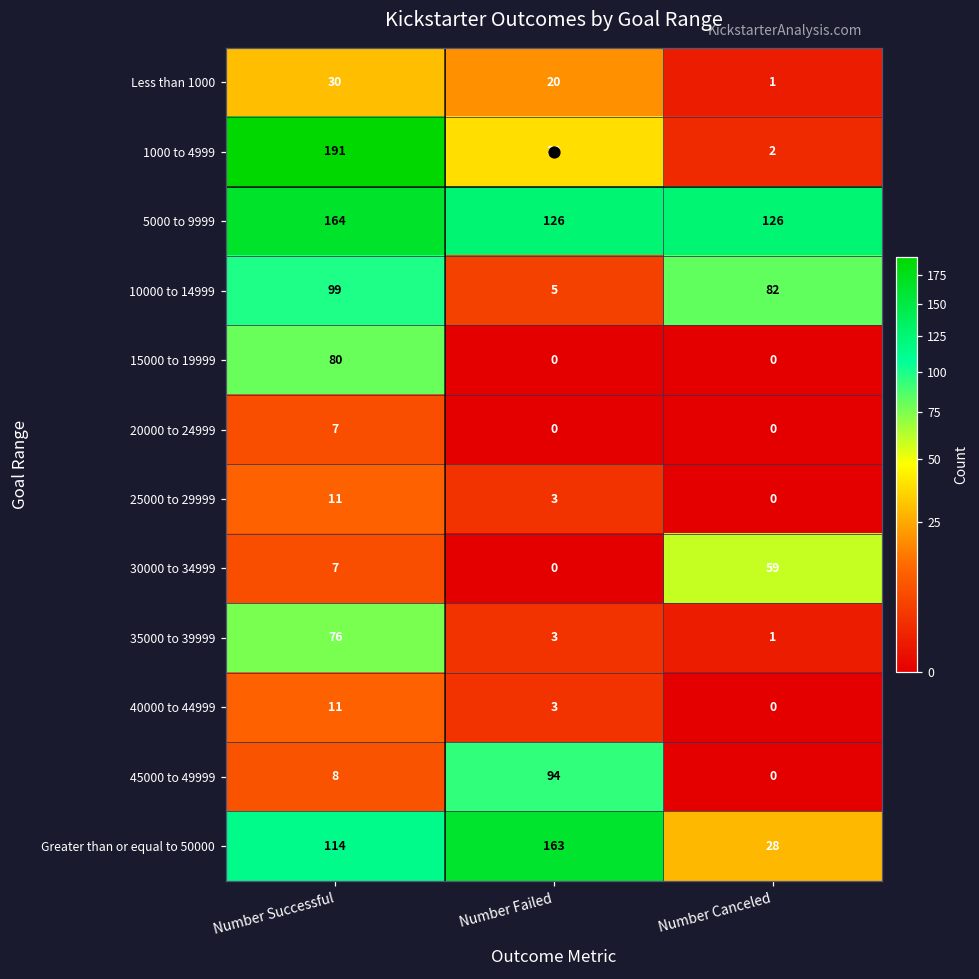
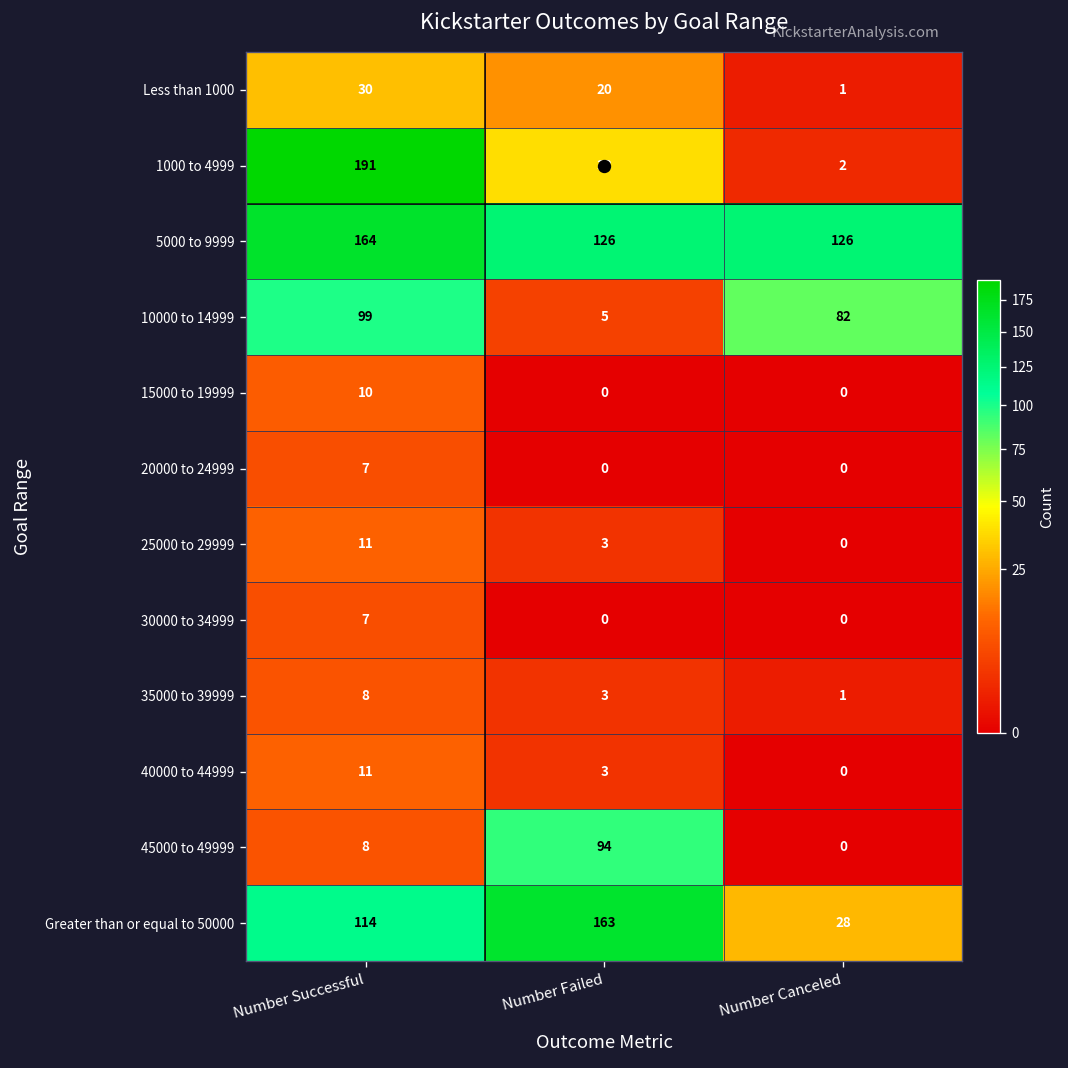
15000 to 19999, Number Successful: 80 -> 10
30000 to 34999, Number Canceled: 59 -> 0
35000 to 39999, Number Successful: 76 -> 8
